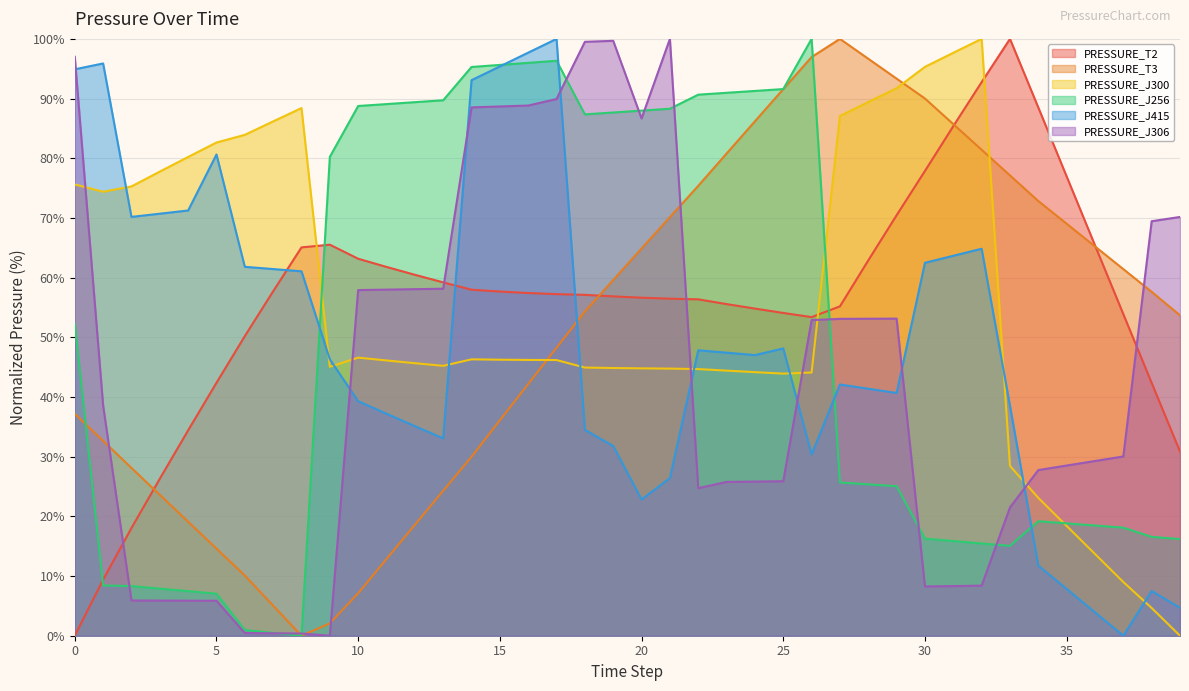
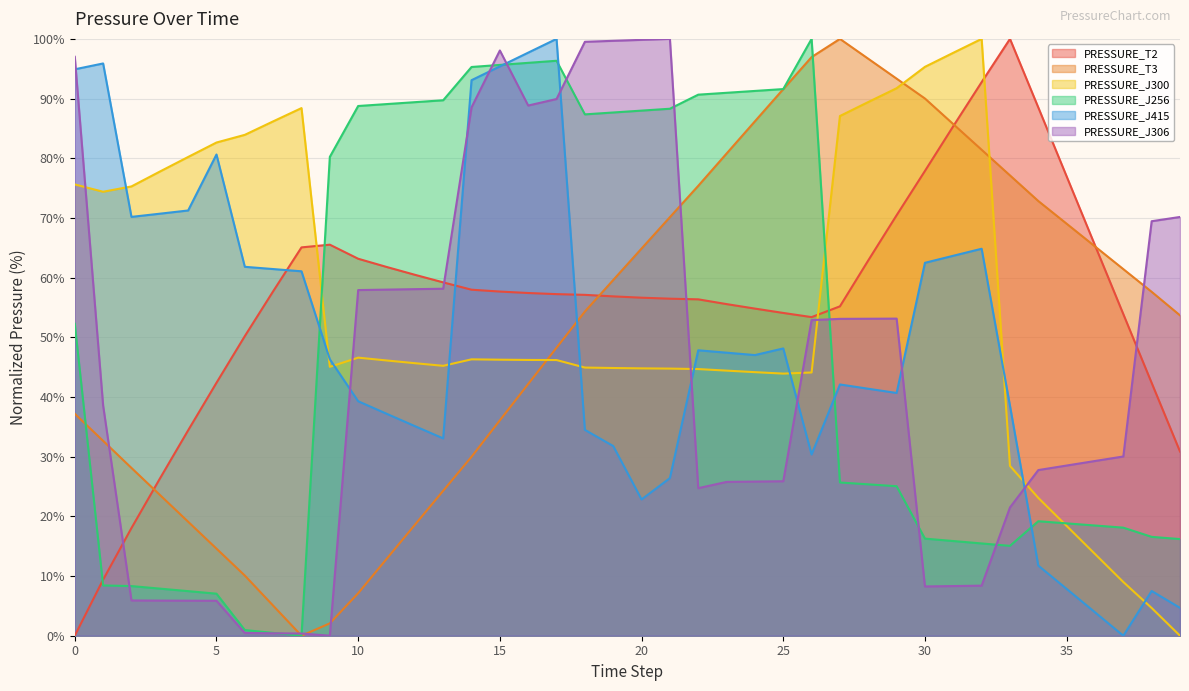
PRESSURE_J306, 15: 89% -> 98%
PRESSURE_J306, 20: 87% -> 100%
